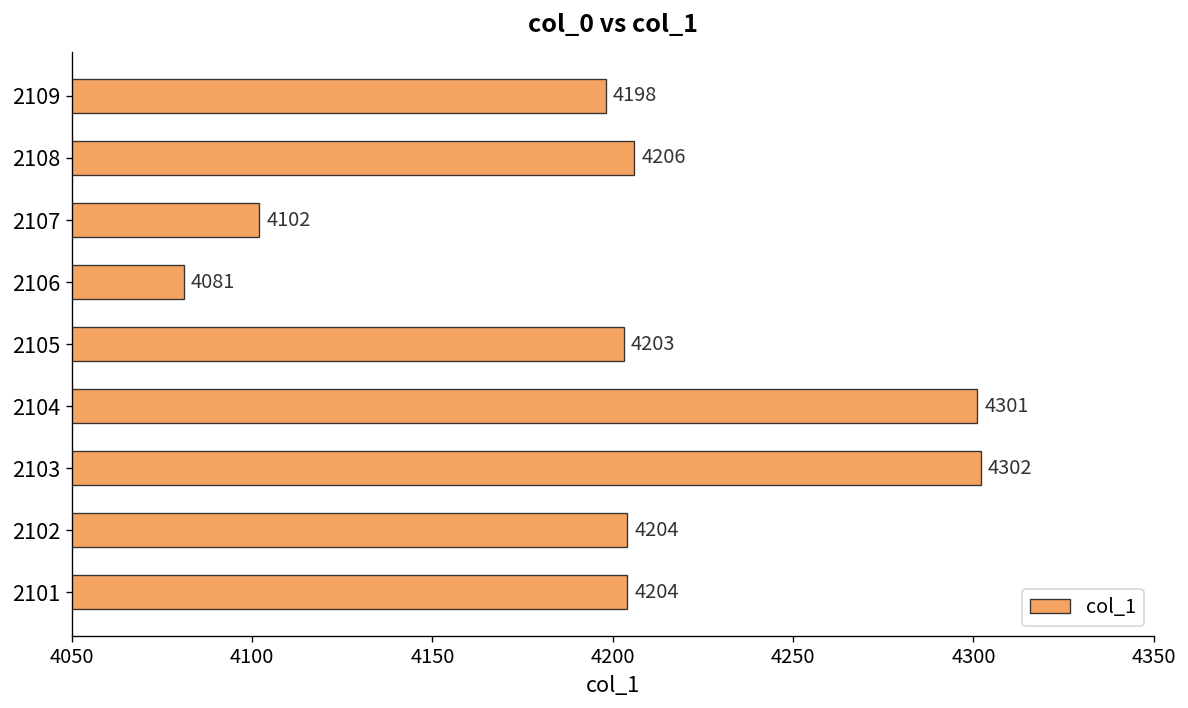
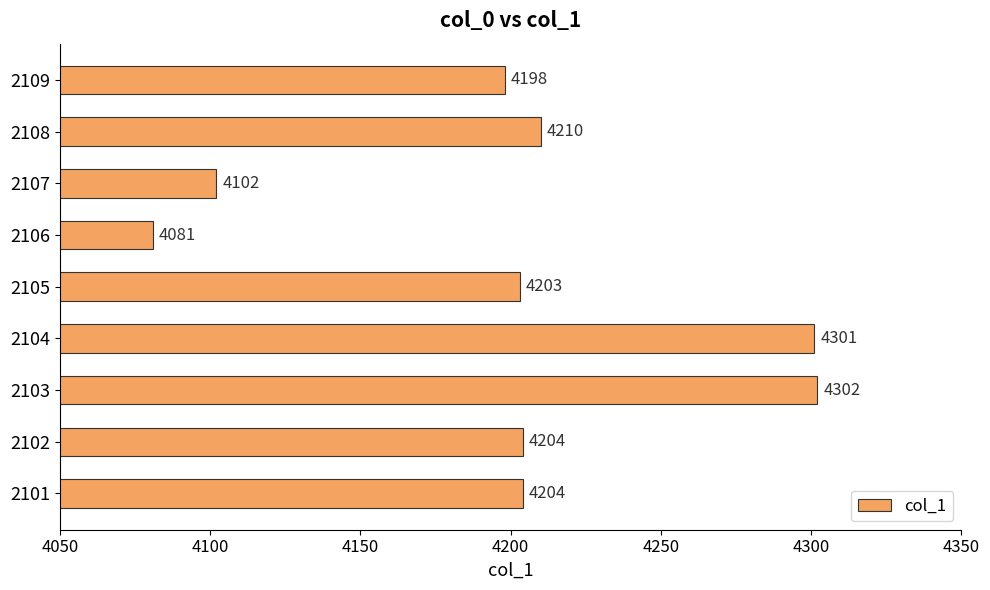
2108: 4206 -> 4210
